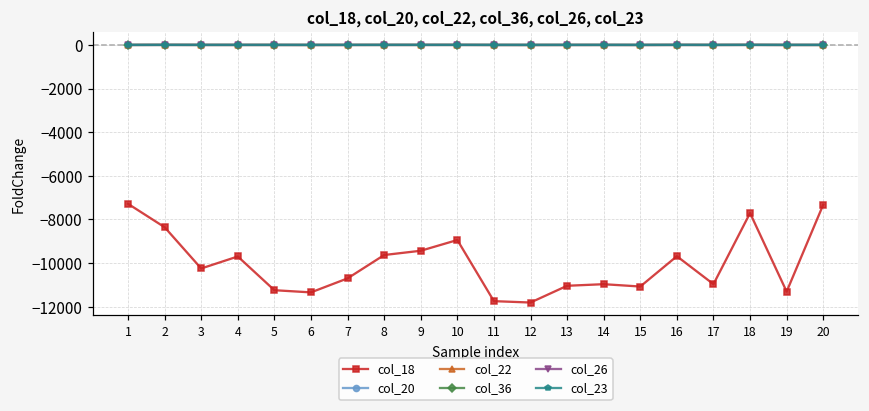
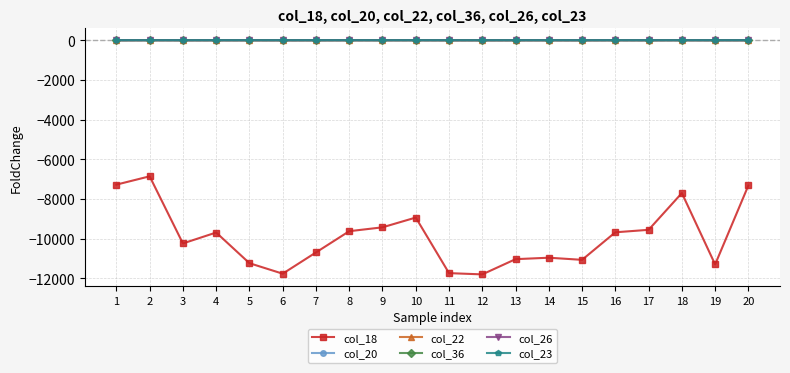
col_18, 2: -8400 -> -6900
col_18, 6: -11300 -> -11800
col_18, 17: -11000 -> -9600
